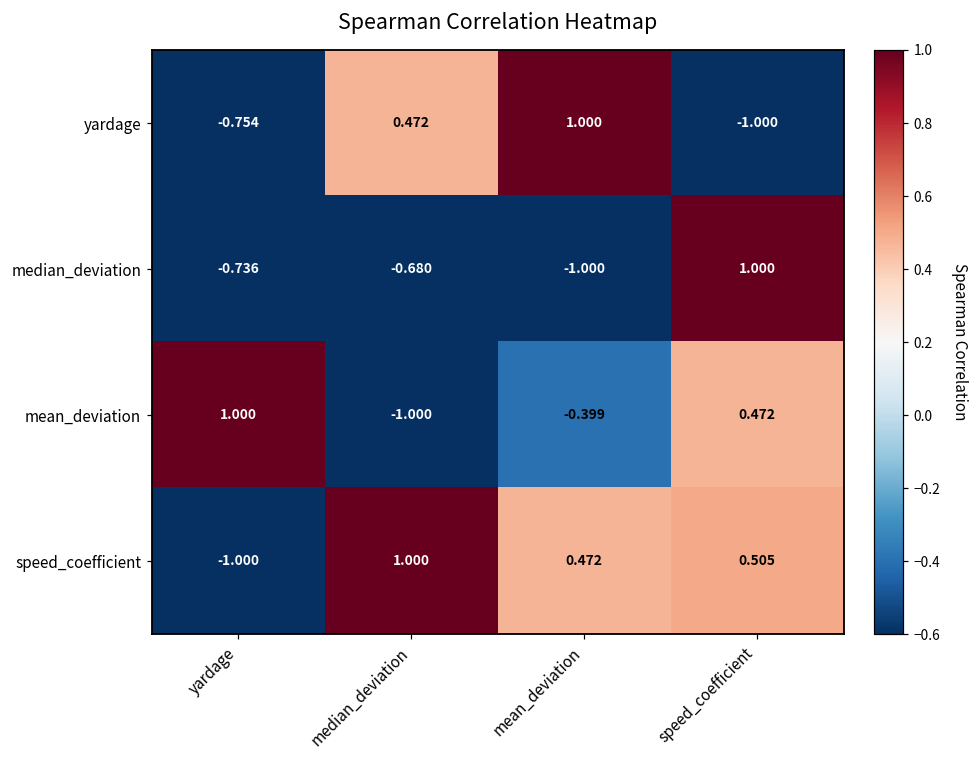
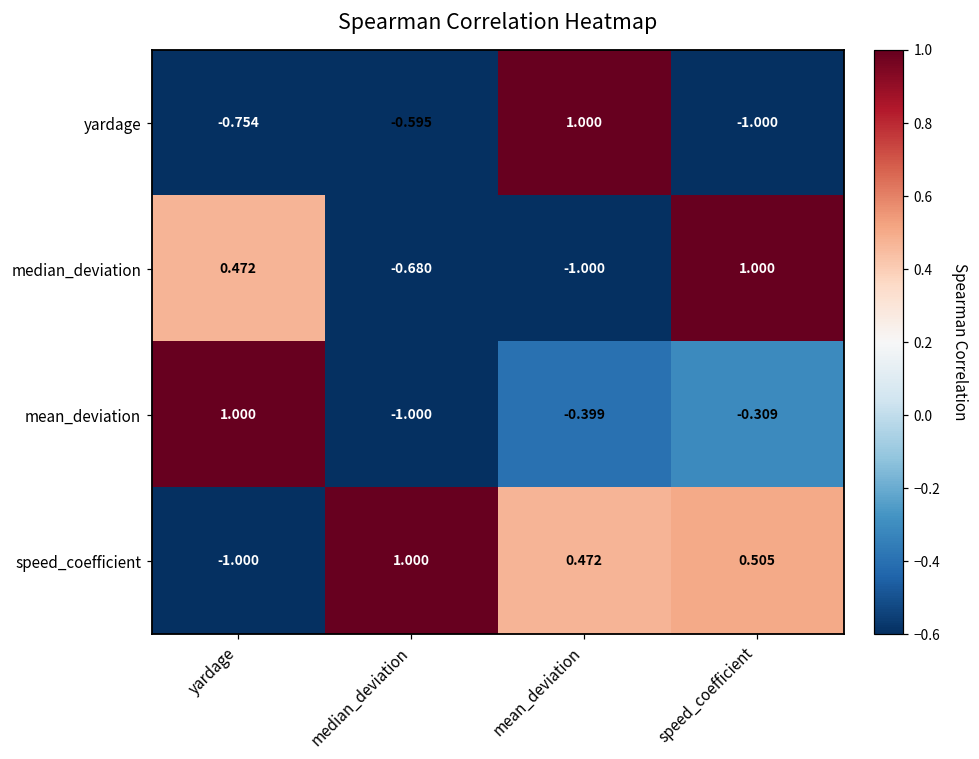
yardage, median_deviation: 0.472 -> -0.595
median_deviation, yardage: -0.736 -> 0.472
mean_deviation, speed_coefficient: 0.472 -> -0.309
